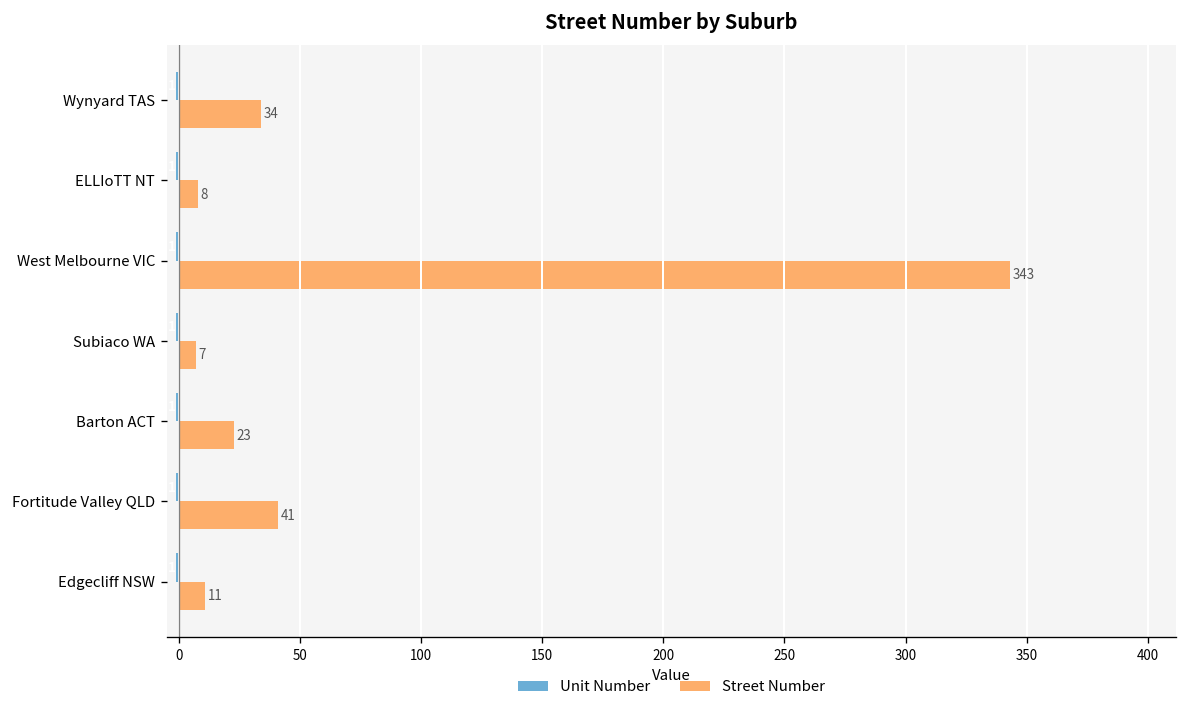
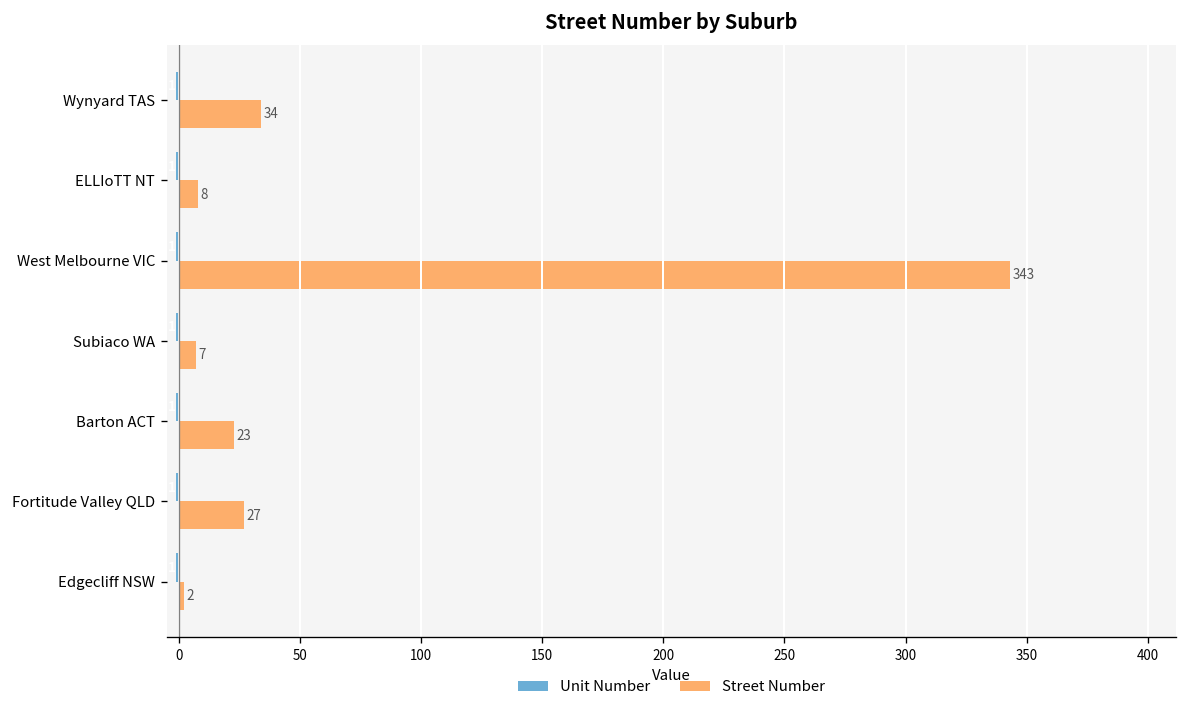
Street Number, Fortitude Valley QLD: 41 -> 27
Street Number, Edgecliff NSW: 11 -> 2
